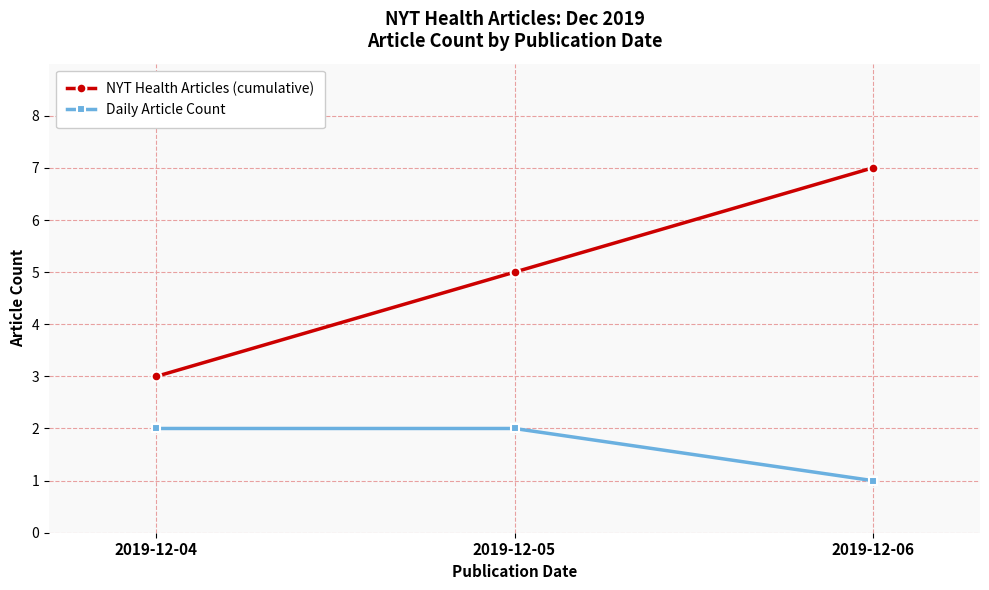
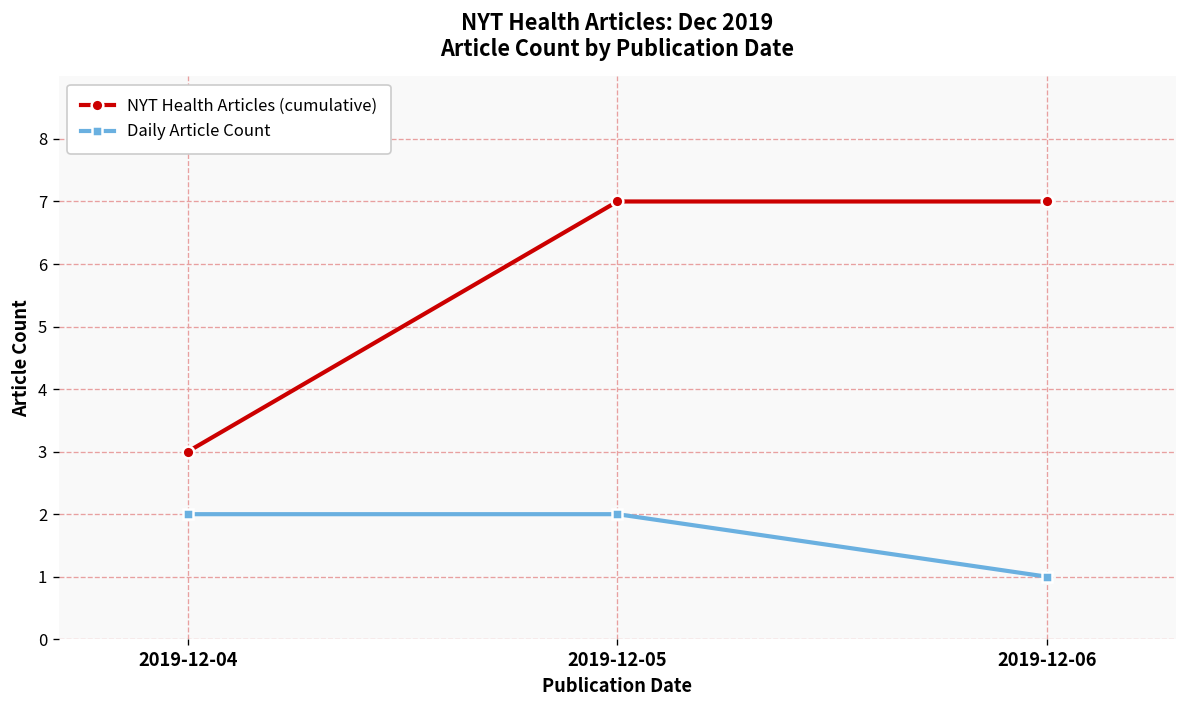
NYT Health Articles (cumulative), 2019-12-05: 5 -> 7
